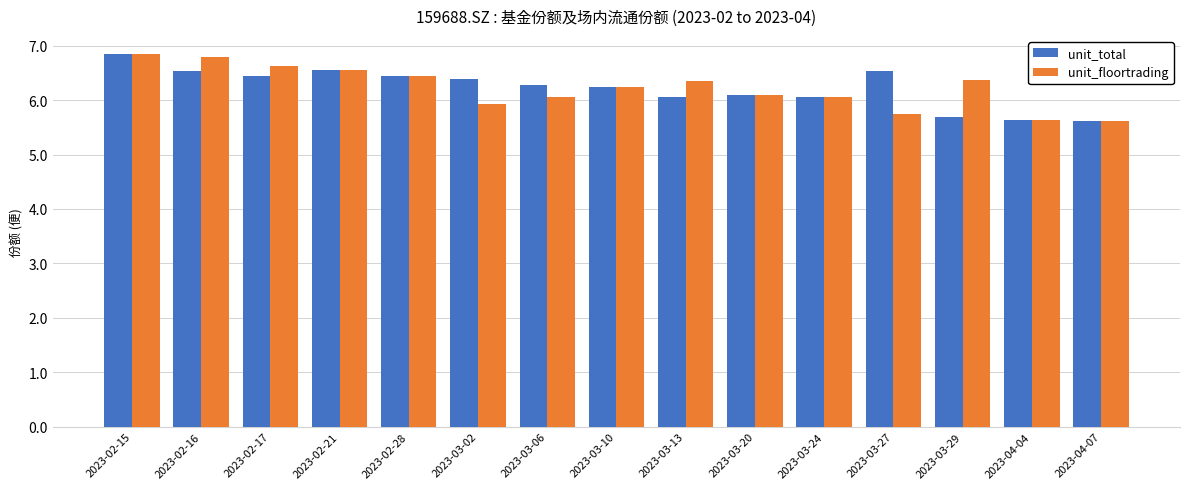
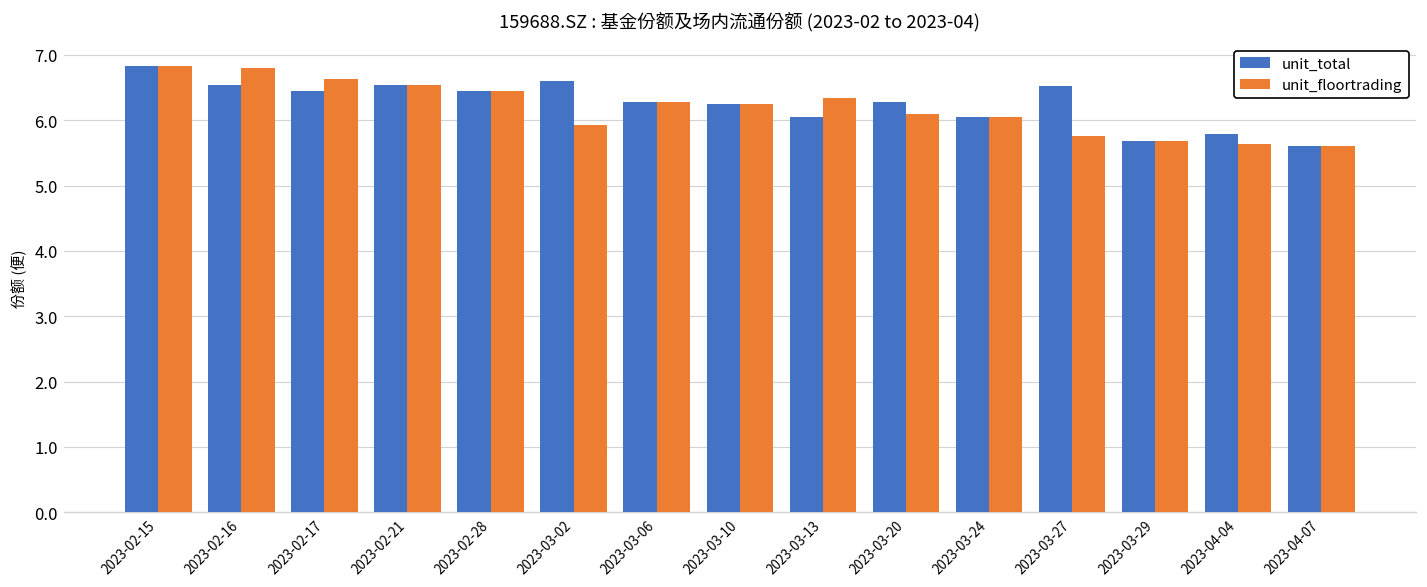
unit_total, 2023-03-02: 6.4 -> 6.6
unit_floortrading, 2023-03-06: 6.1 -> 6.3
unit_total, 2023-03-20: 6.1 -> 6.3
unit_floortrading, 2023-03-29: 6.4 -> 5.7
unit_total, 2023-04-04: 5.6 -> 5.8
